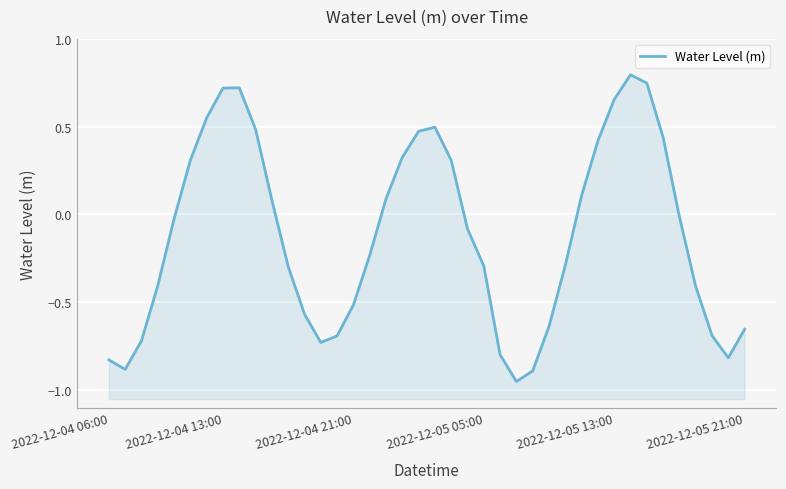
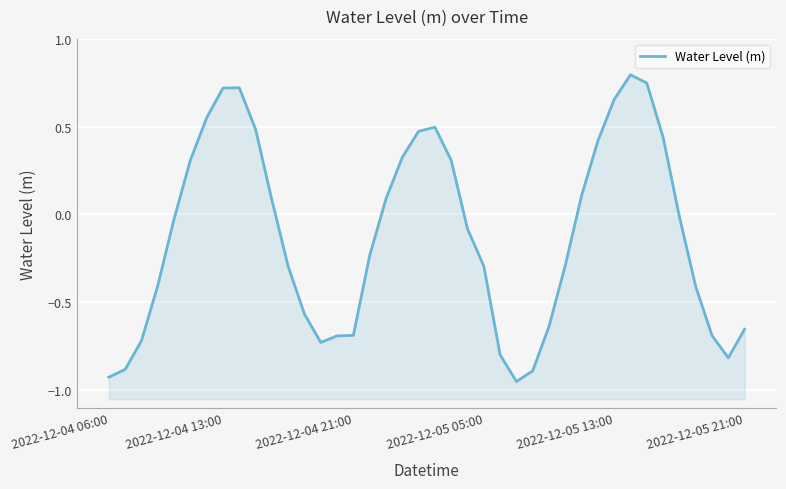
2022-12-04 06:00: -0.83 -> -0.93
2022-12-04 21:00: -0.51 -> -0.69
